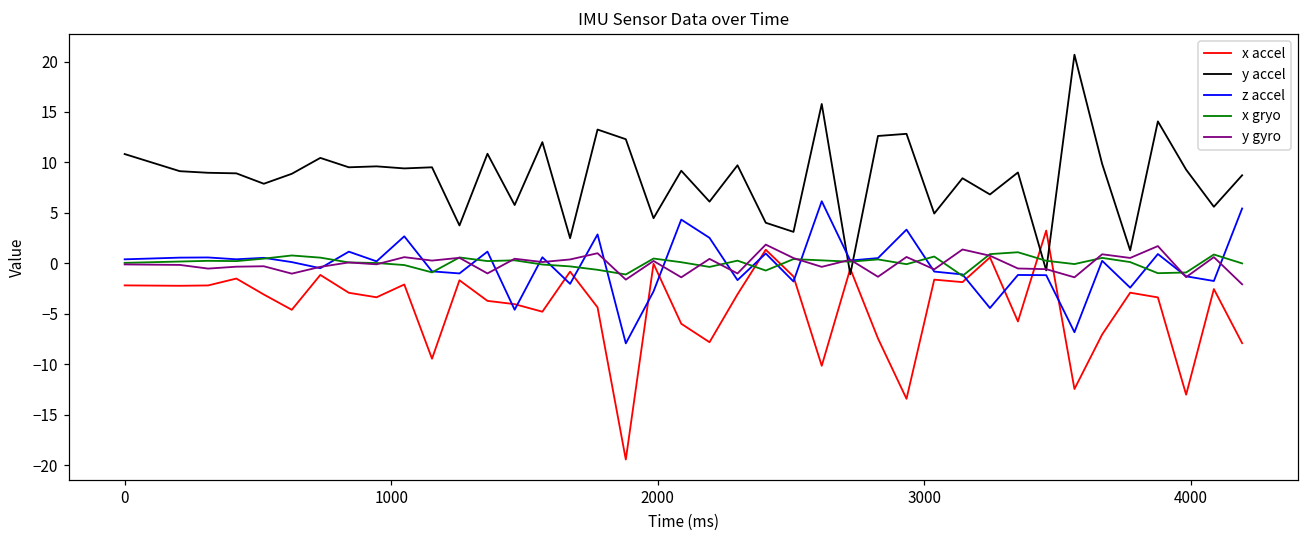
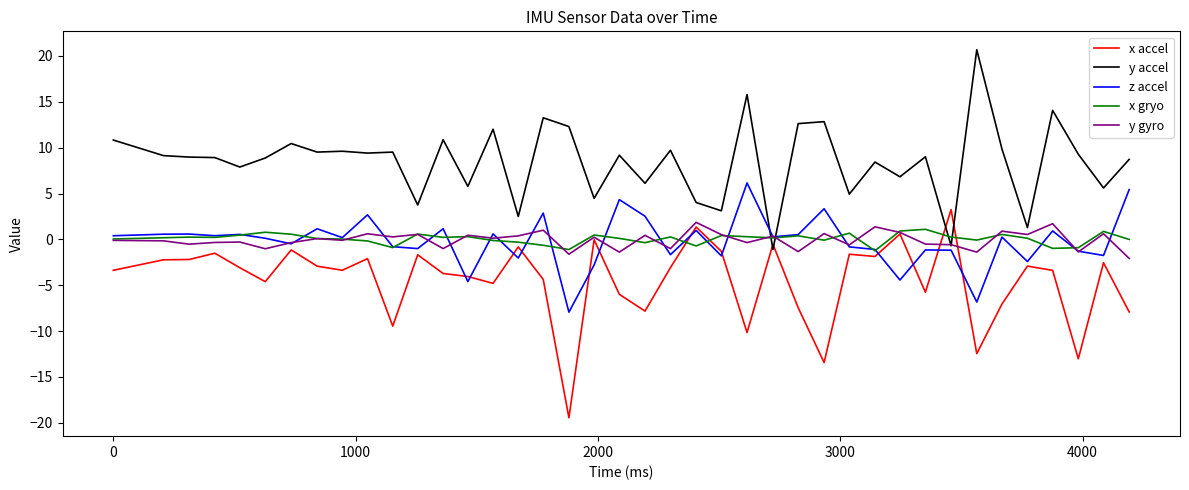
x accel, 0: -2 -> -3
